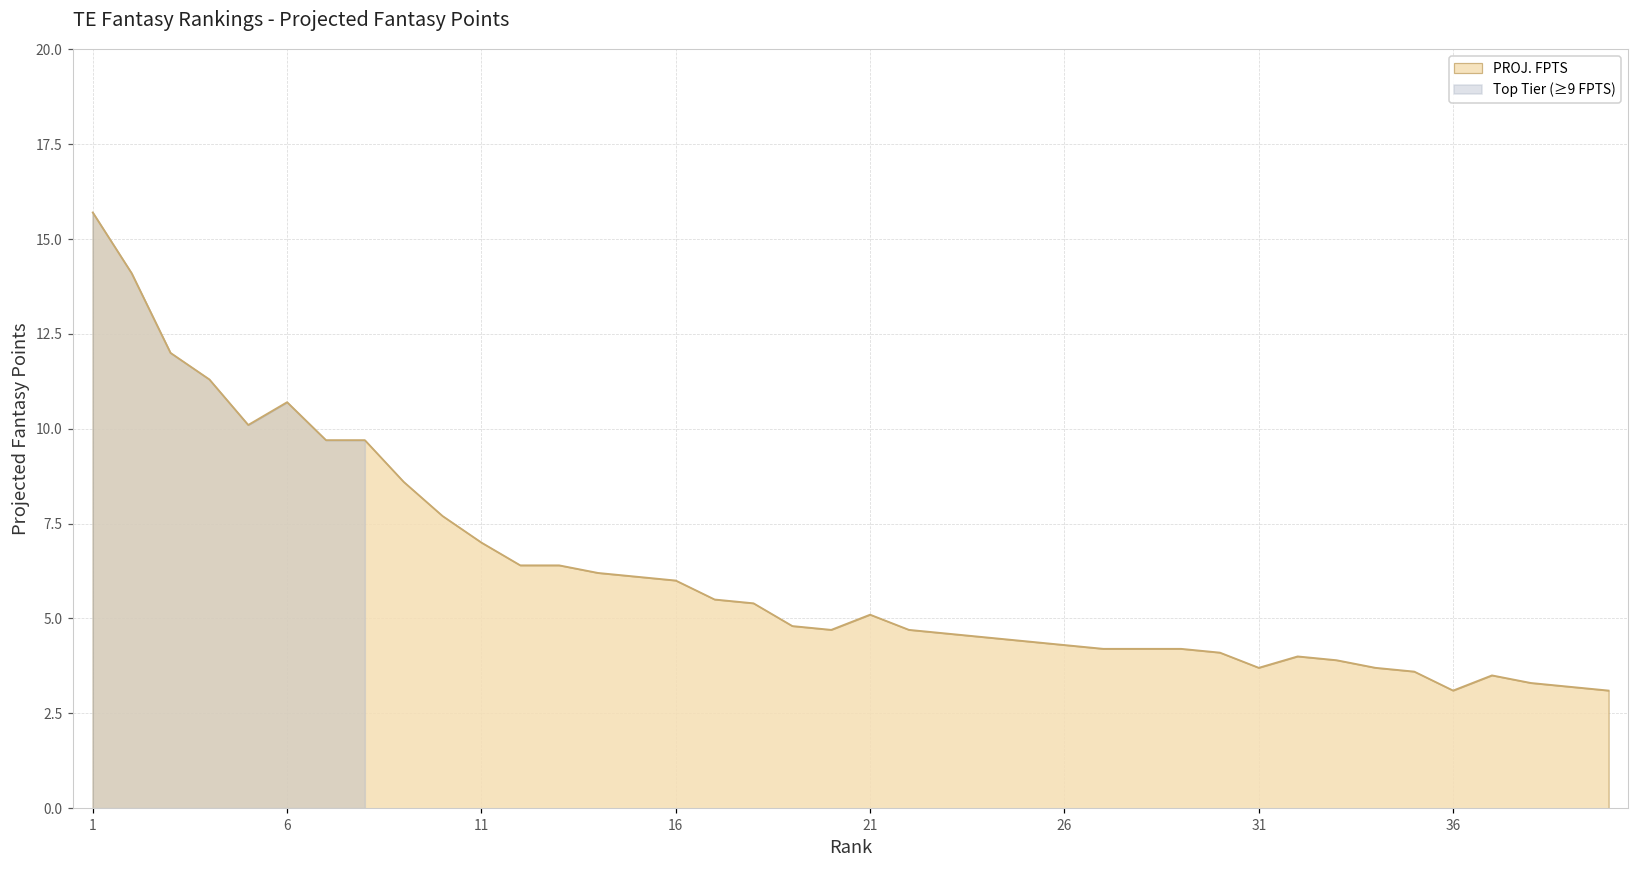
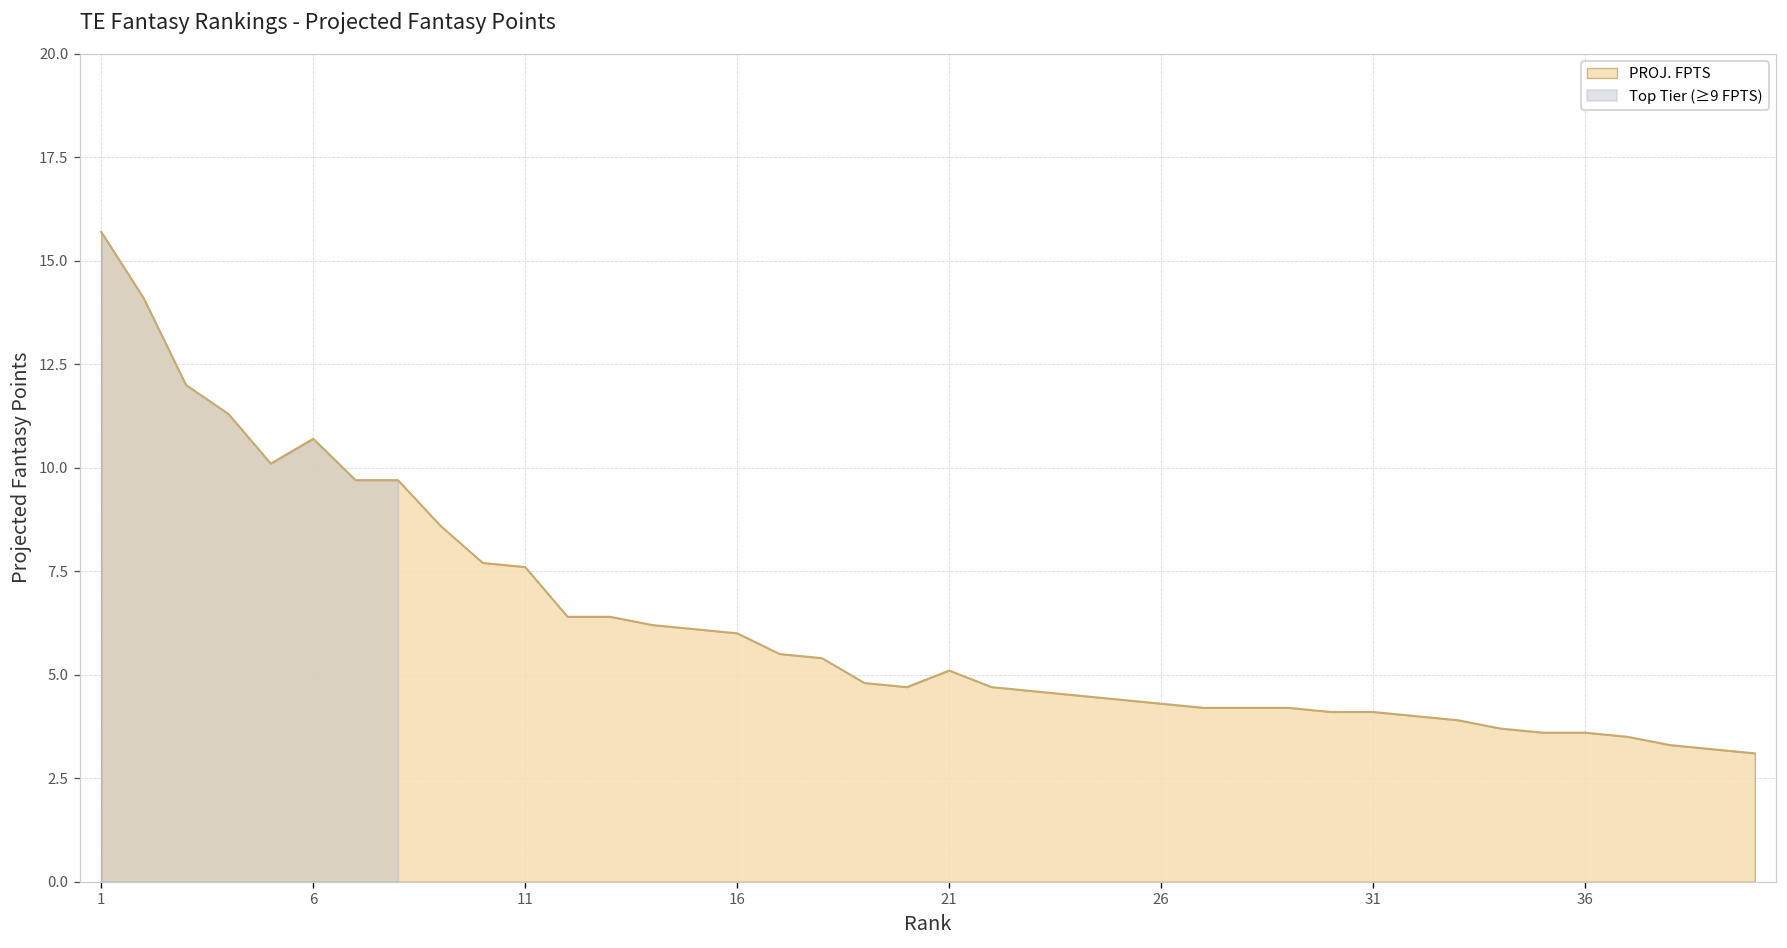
PROJ. FPTS, 11: 7.0 -> 7.6
PROJ. FPTS, 31: 3.7 -> 4.1
PROJ. FPTS, 36: 3.1 -> 3.6
